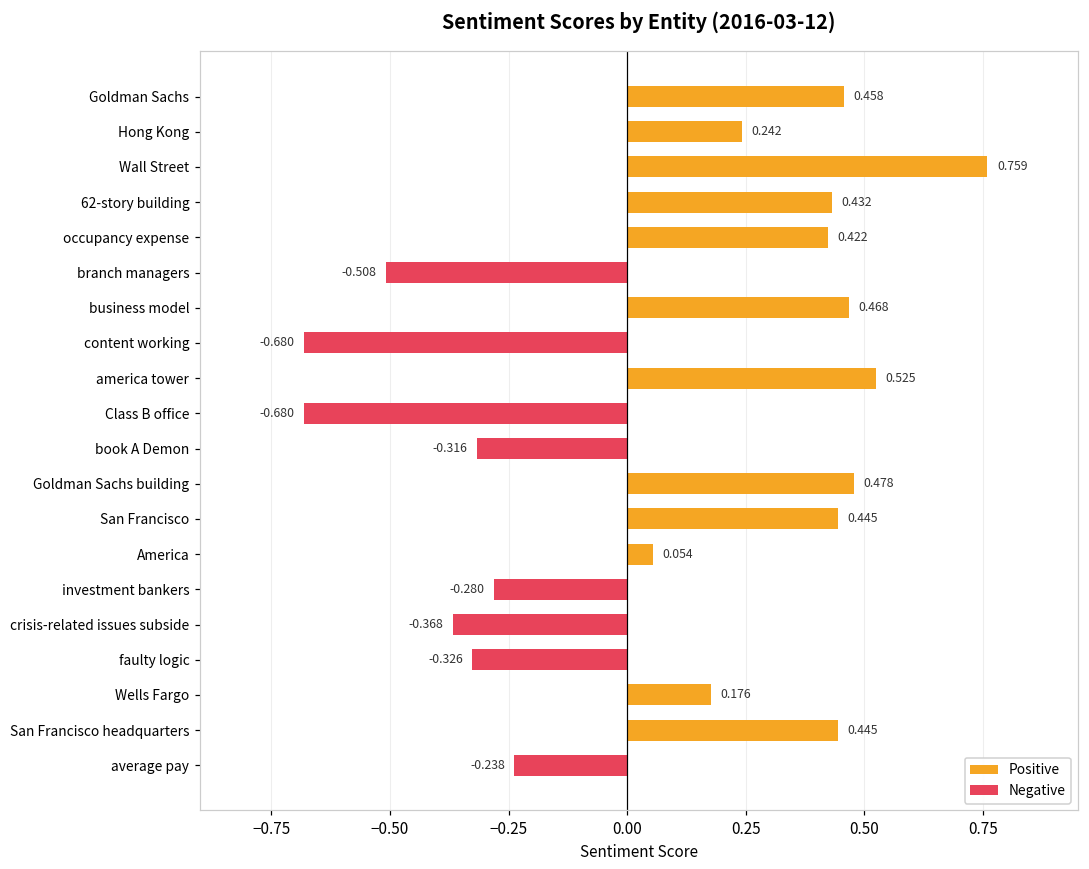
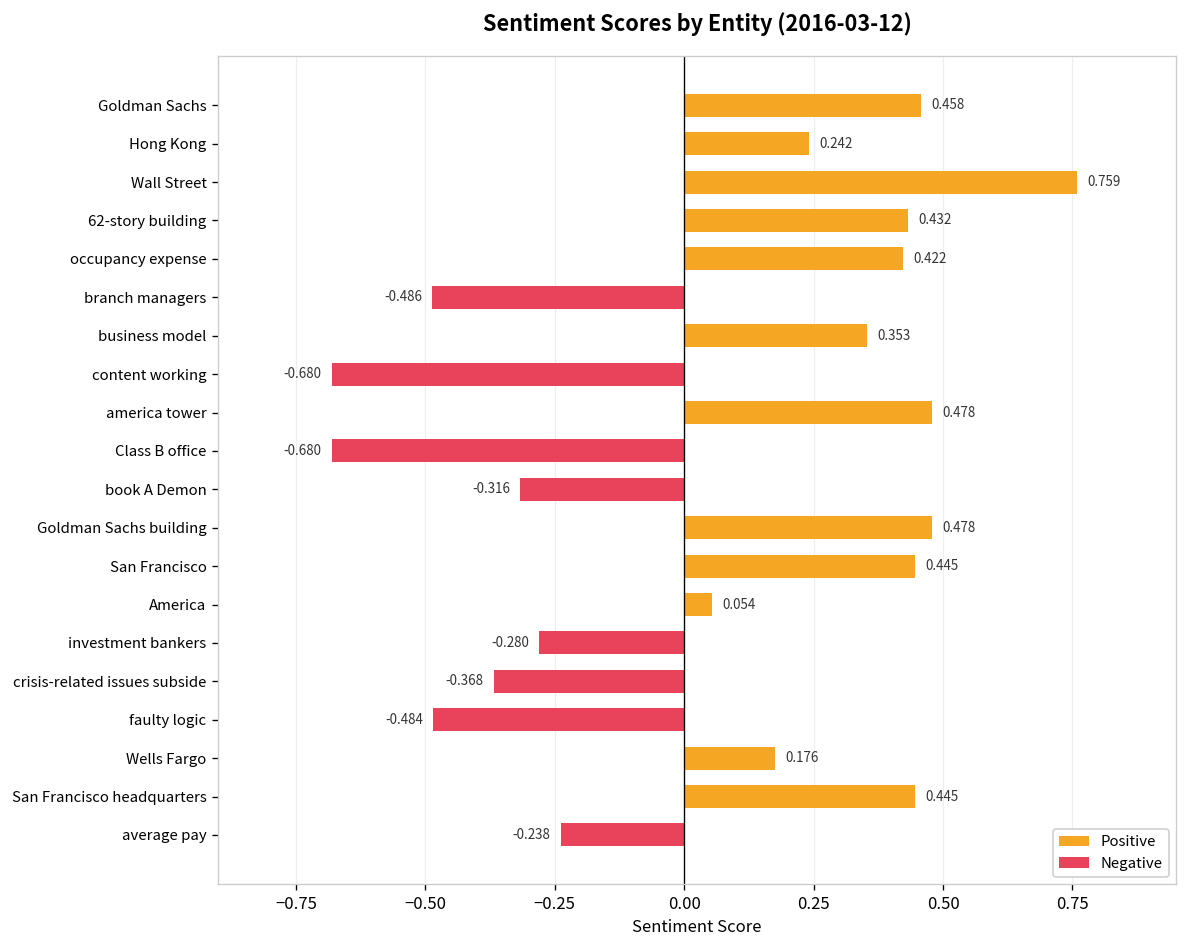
Negative, branch managers: -0.508 -> -0.486
Positive, business model: 0.468 -> 0.353
Positive, america tower: 0.525 -> 0.478
Negative, faulty logic: -0.326 -> -0.484
